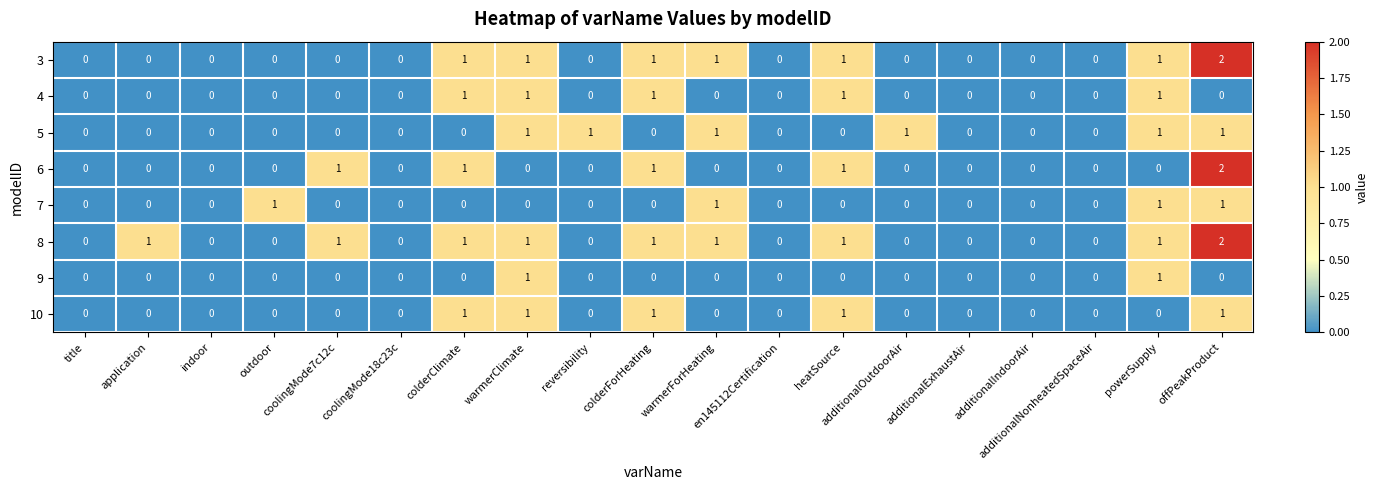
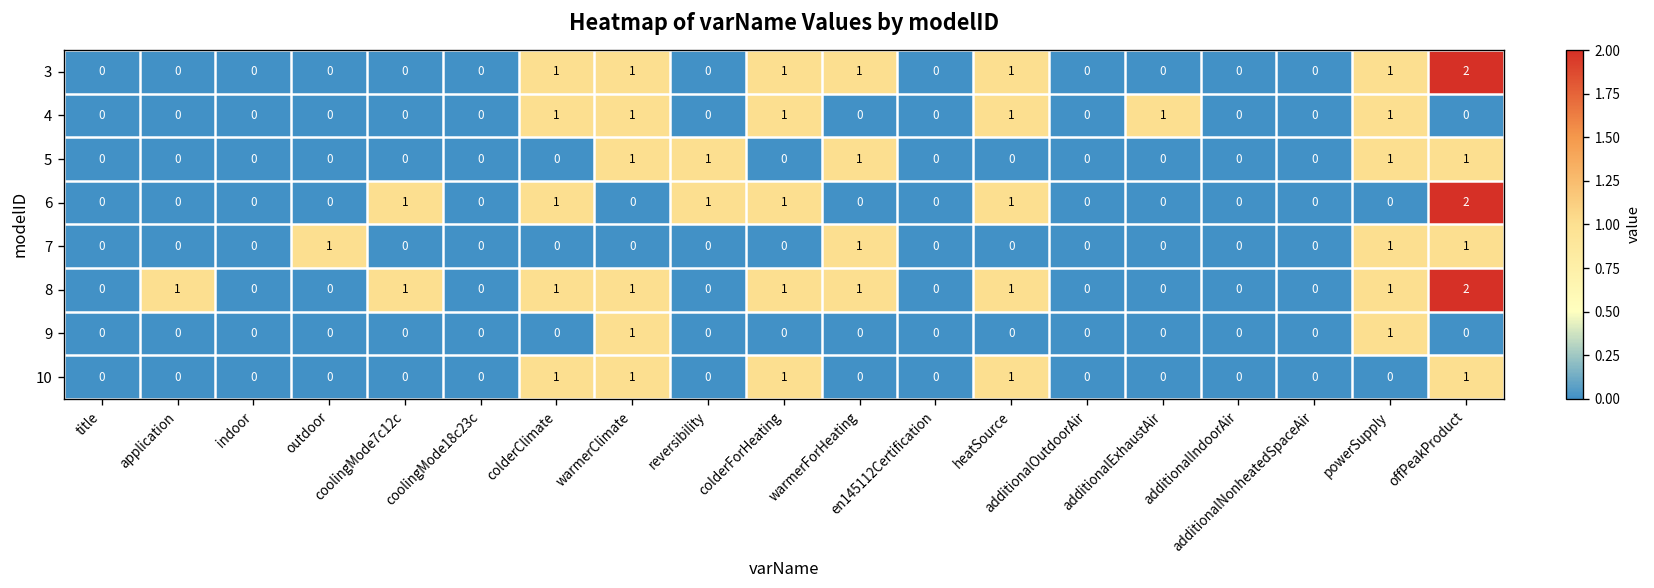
4, additionalExhaustAir: 0 -> 1
5, additionalOutdoorAir: 1 -> 0
6, reversibility: 0 -> 1
